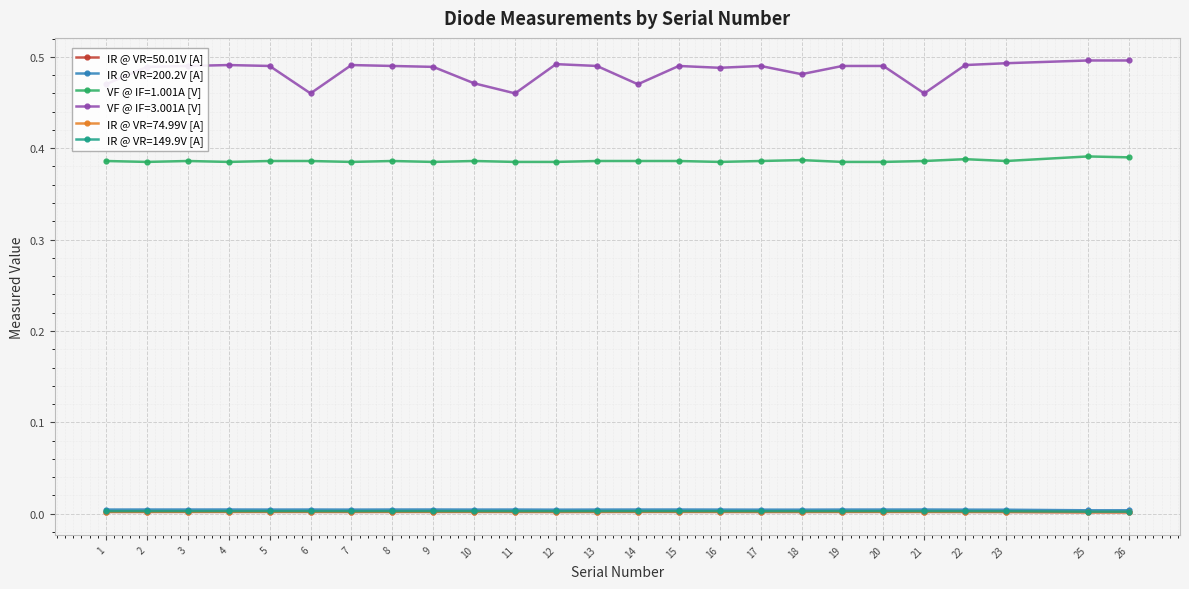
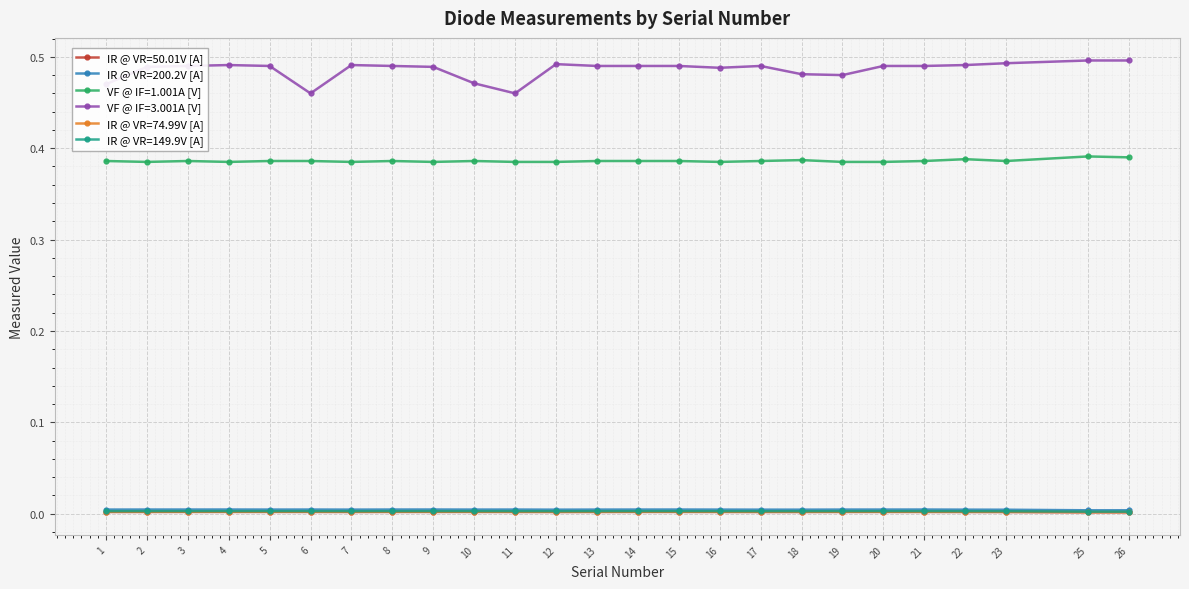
VF @ IF=3.001A [V], 14: 0.47 -> 0.49
VF @ IF=3.001A [V], 19: 0.49 -> 0.48
VF @ IF=3.001A [V], 21: 0.46 -> 0.49
